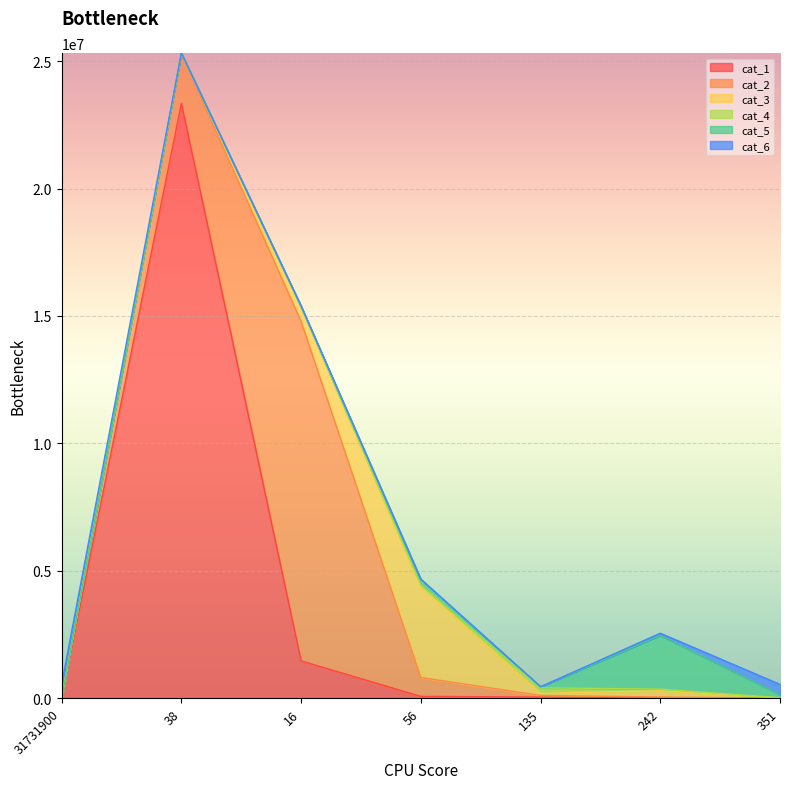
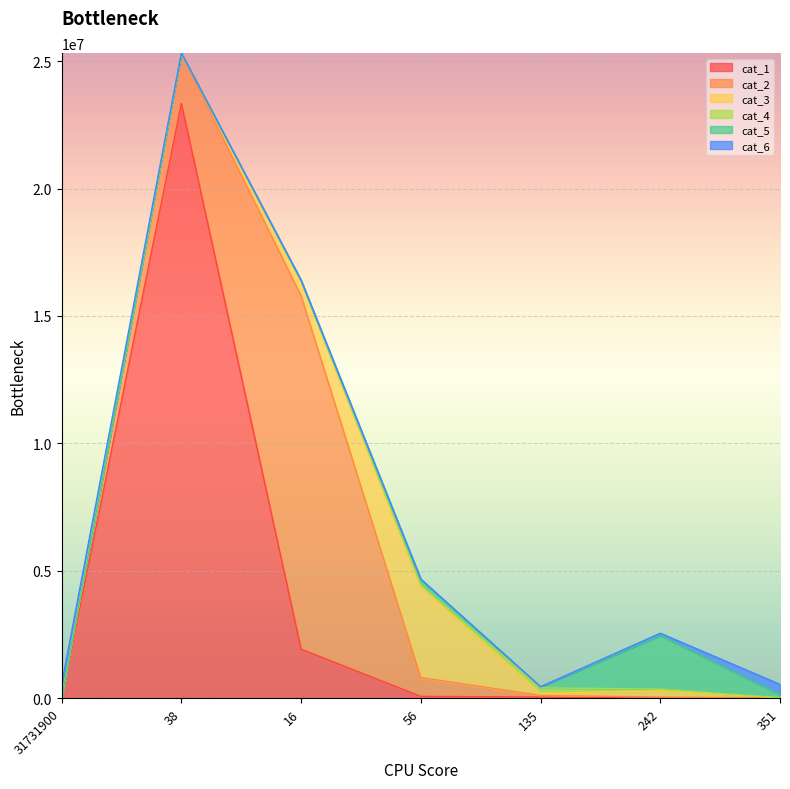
cat_1, 16: 1500000 -> 1900000
cat_2, 16: 13300000 -> 13900000
